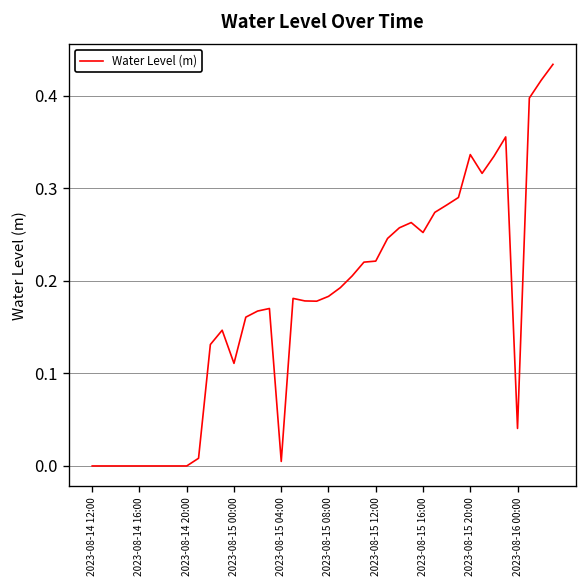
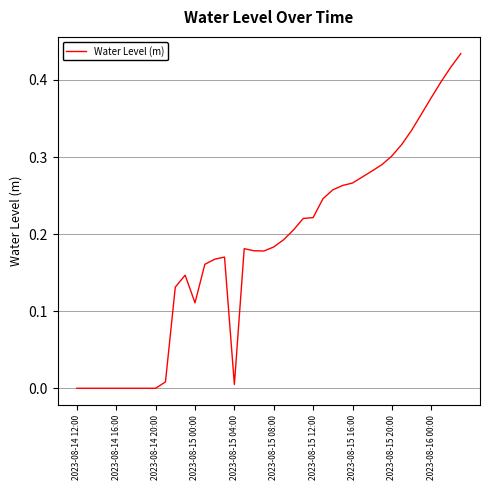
2023-08-15 16:00: 0.25 -> 0.27
2023-08-15 20:00: 0.34 -> 0.30
2023-08-16 00:00: 0.04 -> 0.38
